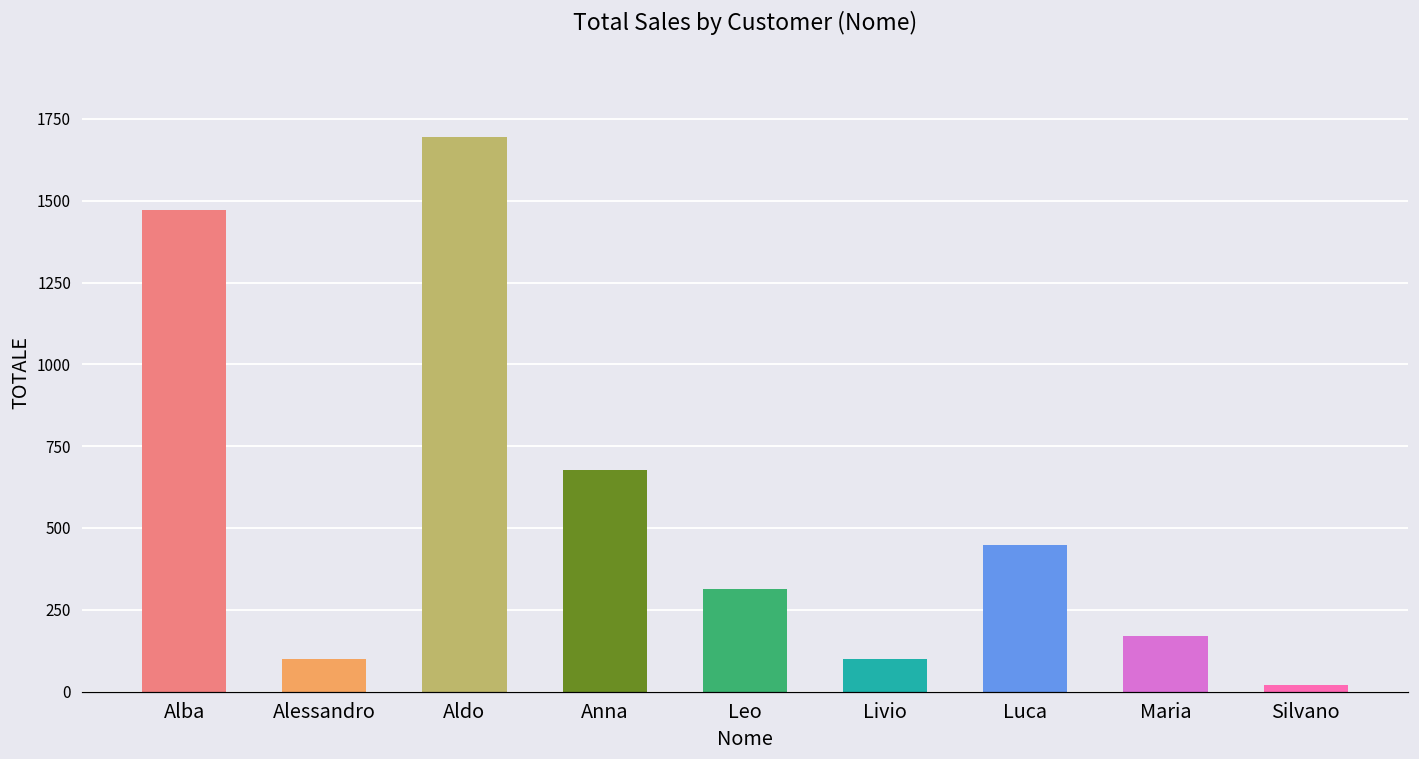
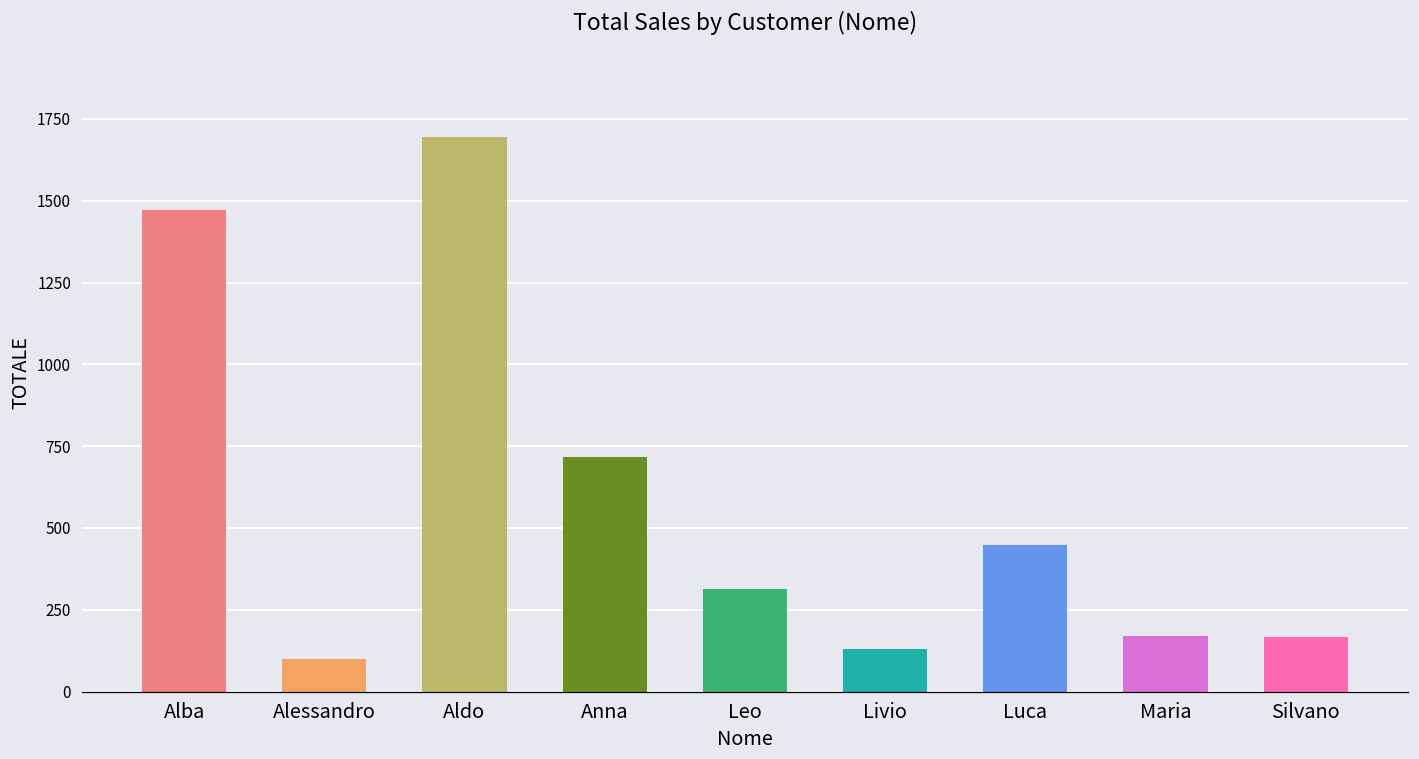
Anna: 680 -> 720
Livio: 100 -> 130
Silvano: 20 -> 170
